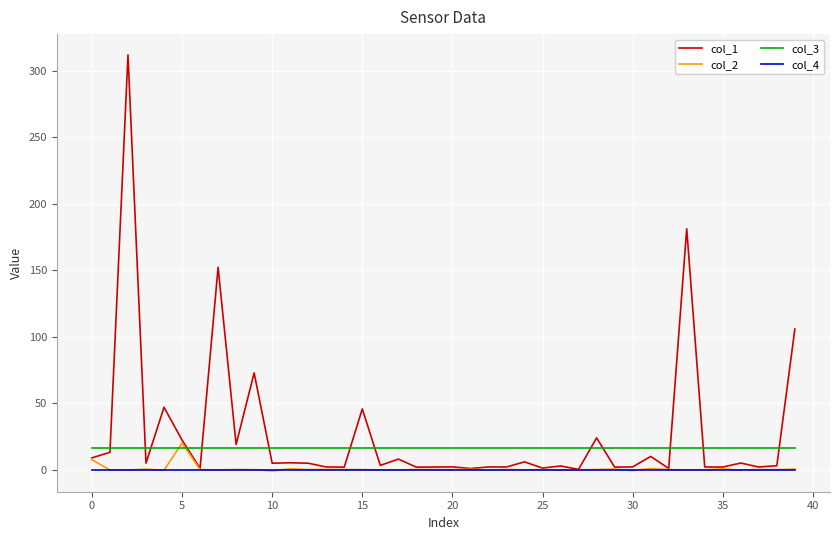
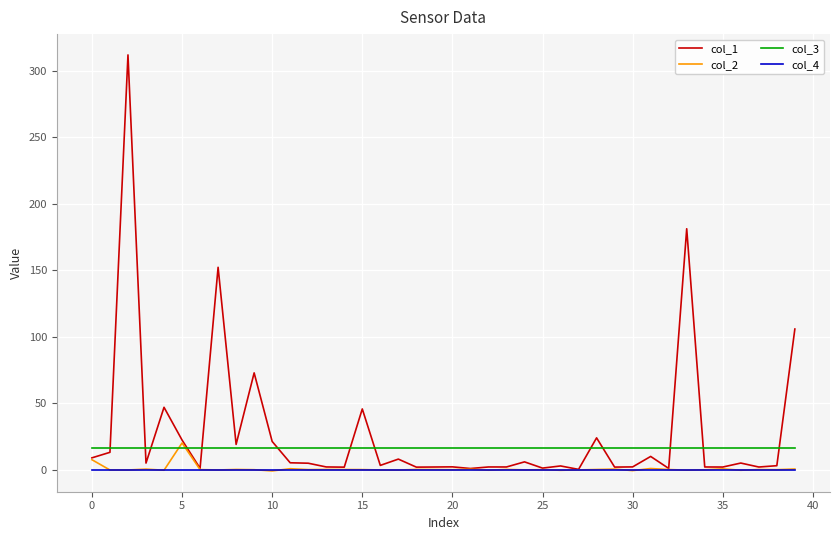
col_1, 10: 5 -> 21
